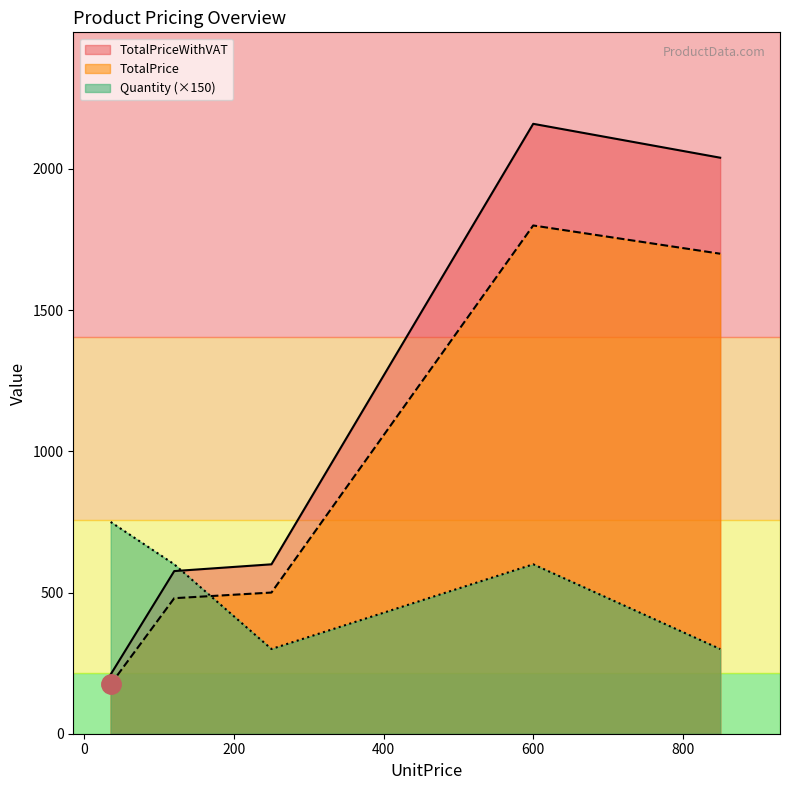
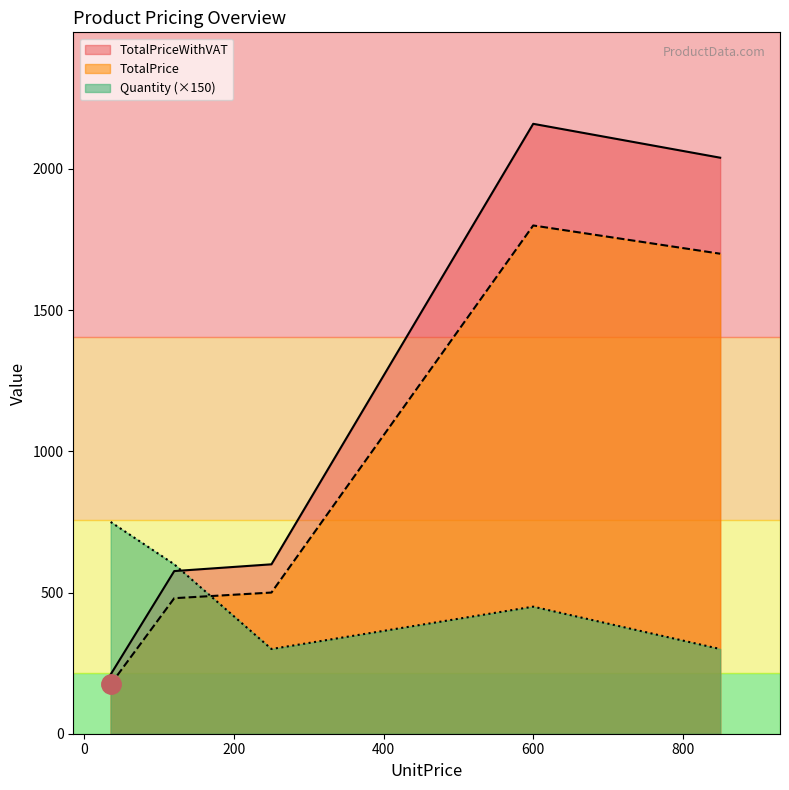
Quantity (×150), 600: 600 -> 450
